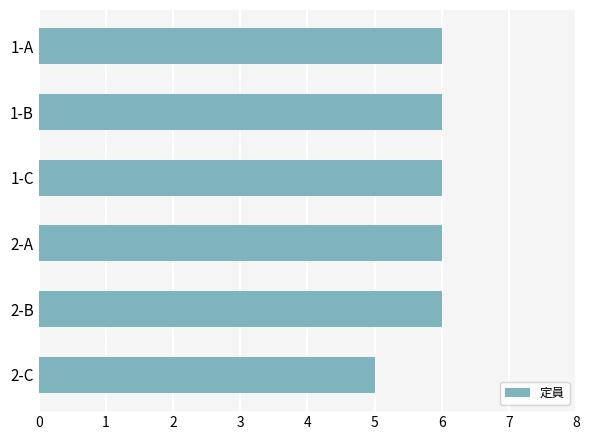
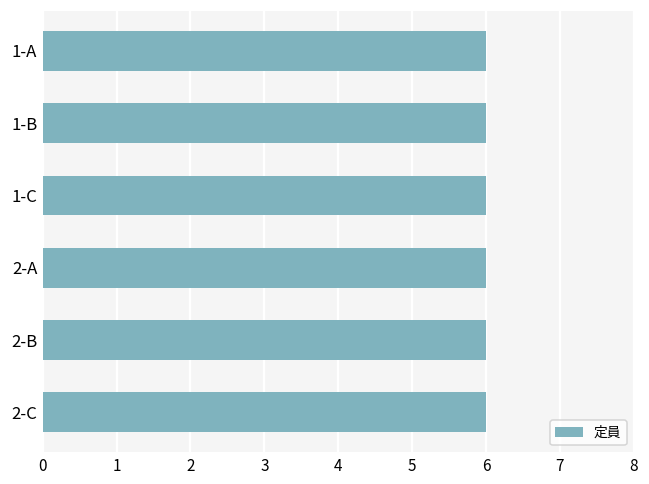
2-C: 5 -> 6
